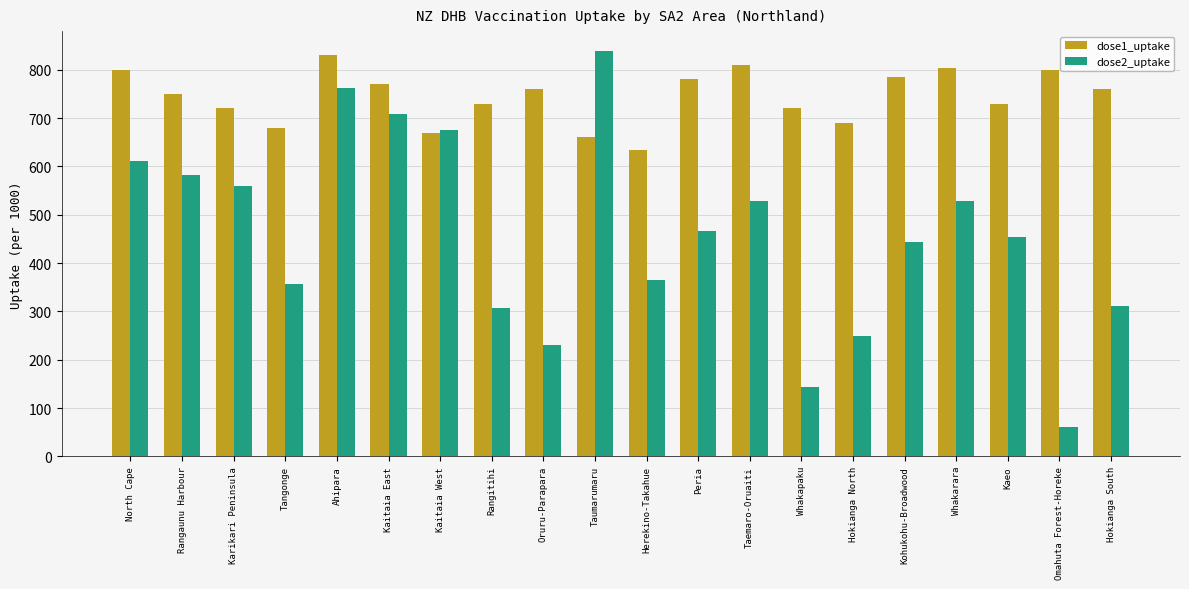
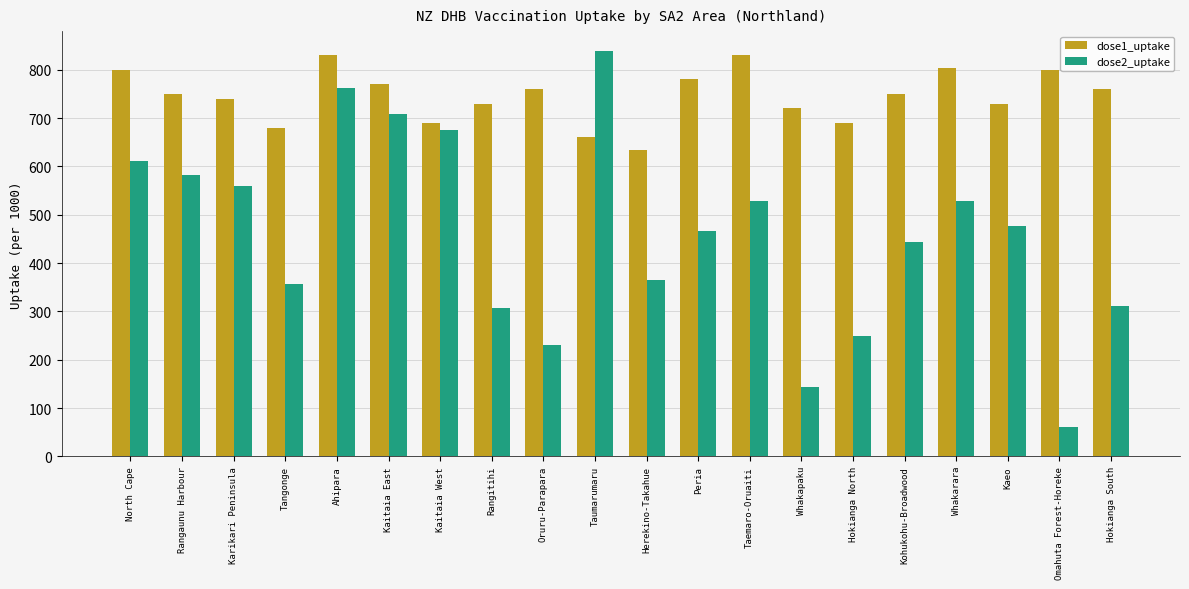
dose1_uptake, Karikari Peninsula: 720 -> 740
dose1_uptake, Kaitaia West: 670 -> 690
dose1_uptake, Taemaro-Oruaiti: 810 -> 830
dose1_uptake, Kohukohu-Broadwood: 780 -> 750
dose2_uptake, Kaeo: 450 -> 480
